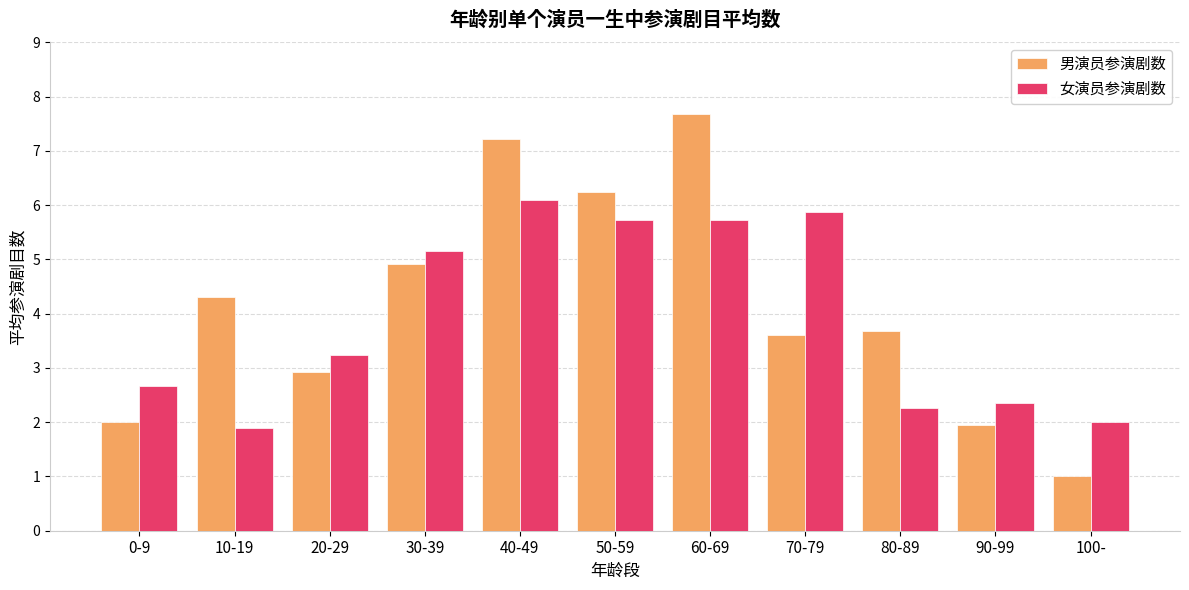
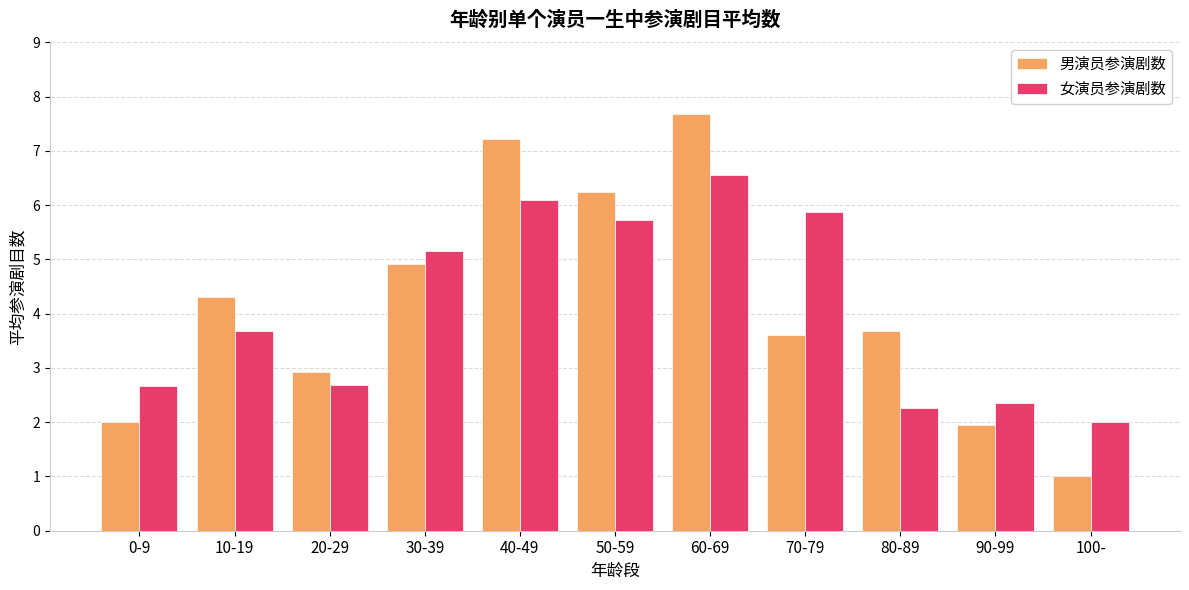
女演员参演剧数, 10-19: 1.9 -> 3.7
女演员参演剧数, 20-29: 3.2 -> 2.7
女演员参演剧数, 60-69: 5.7 -> 6.6
